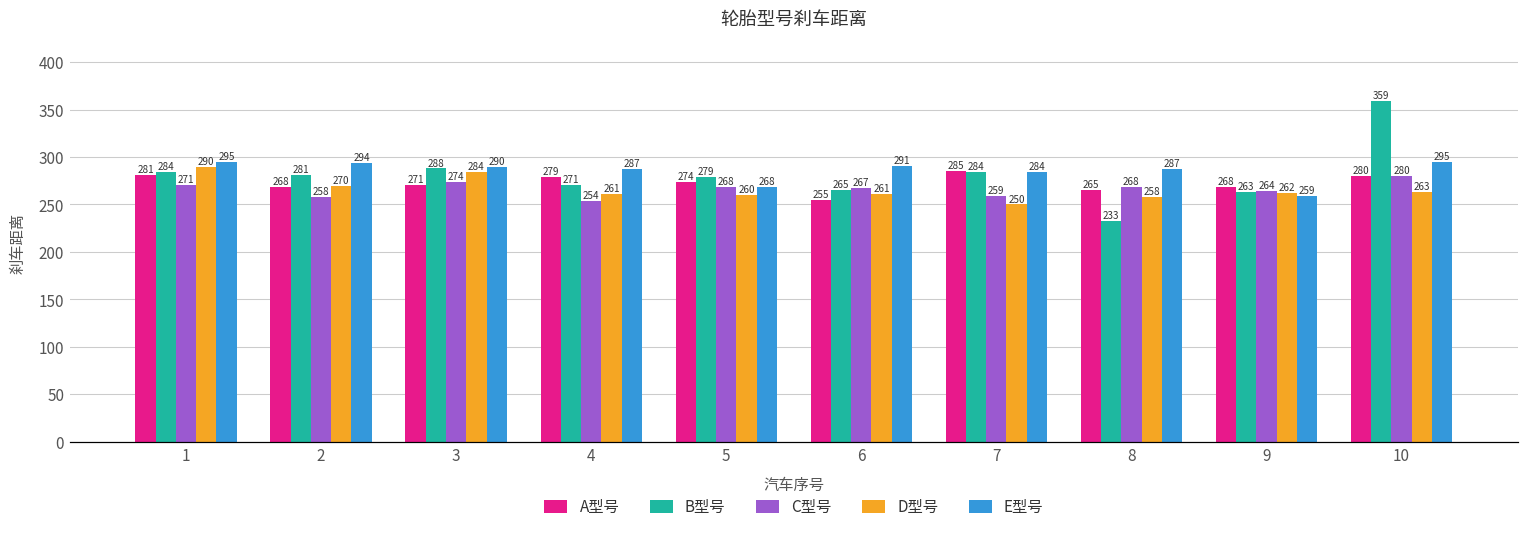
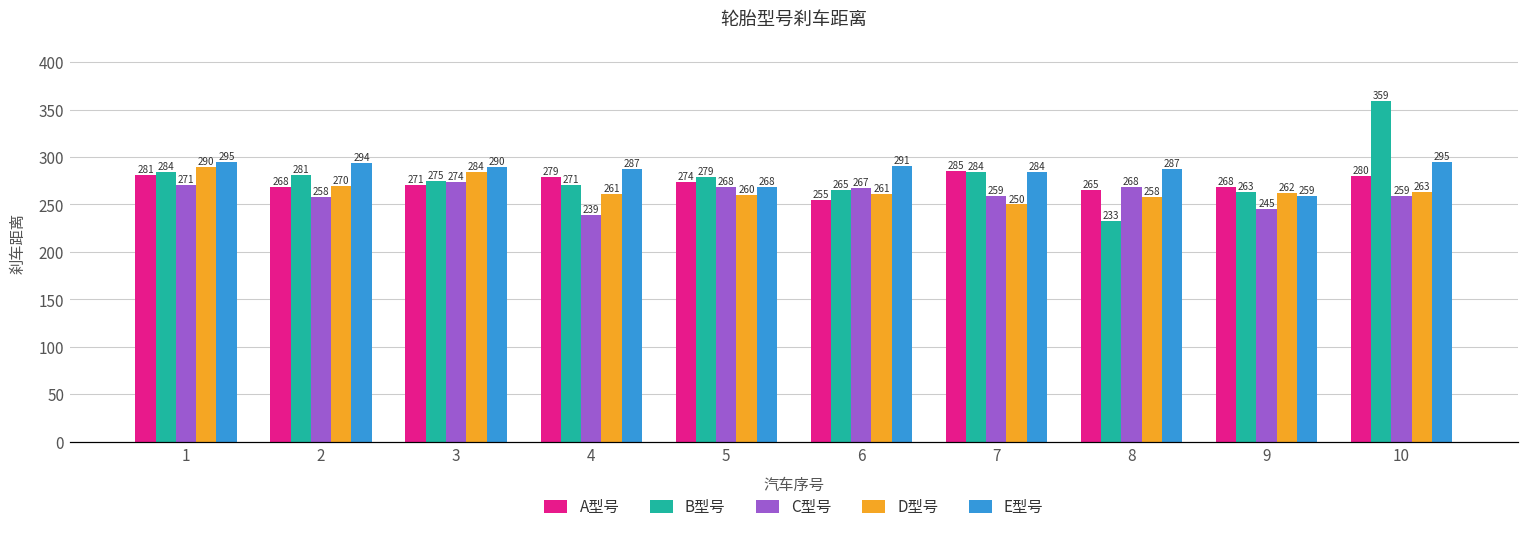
B型号, 3: 288 -> 275
C型号, 4: 254 -> 239
C型号, 9: 264 -> 245
C型号, 10: 280 -> 259
